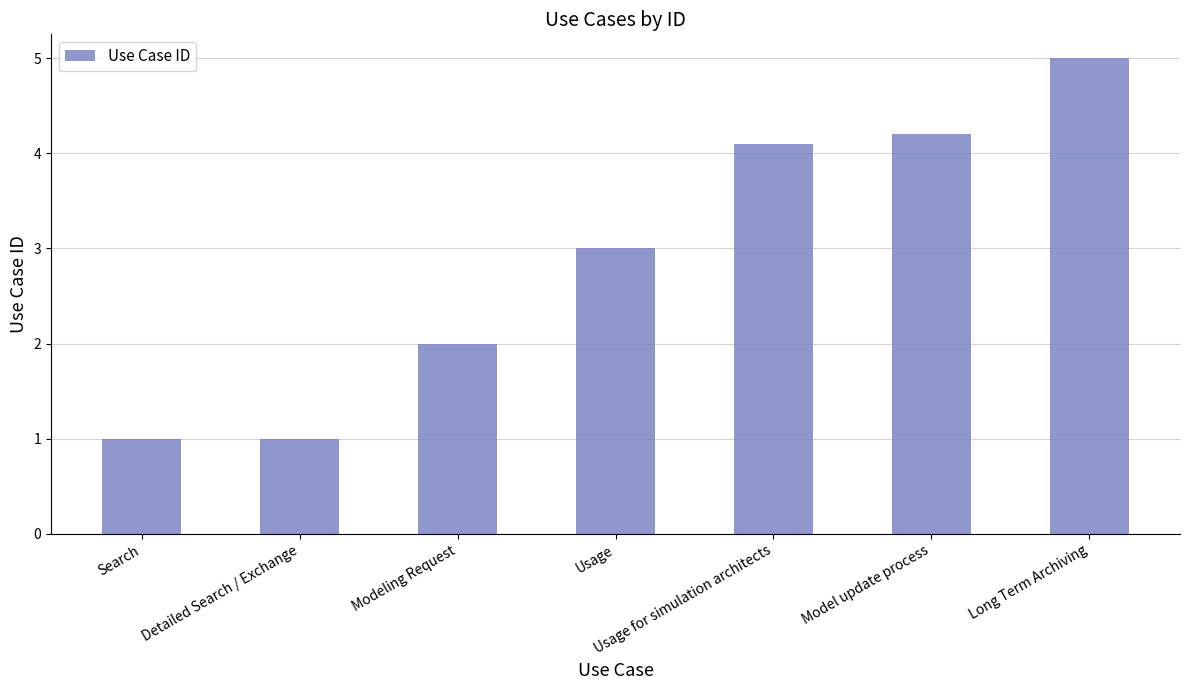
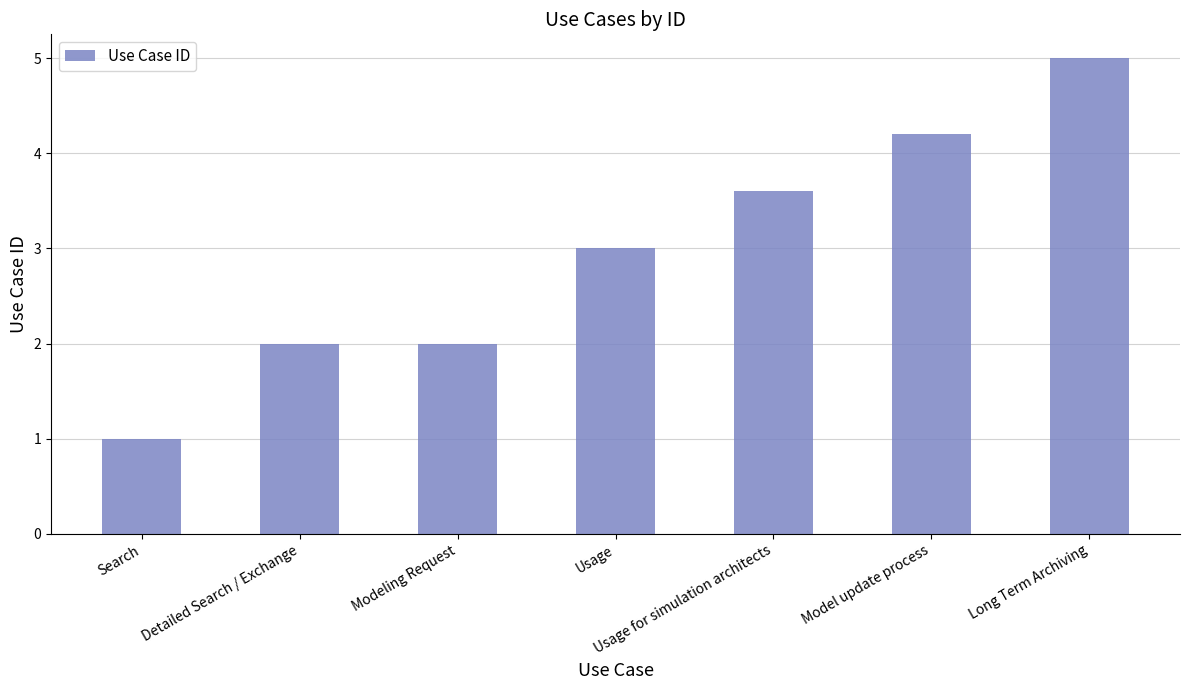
Detailed Search / Exchange: 1 -> 2
Usage for simulation architects: 4.1 -> 3.6
